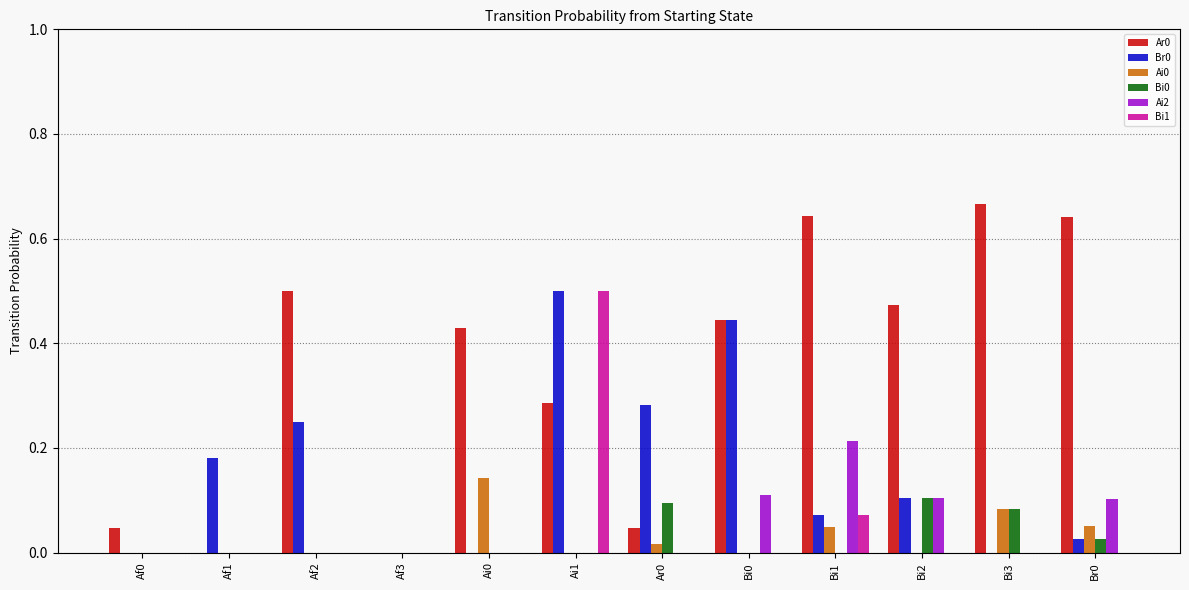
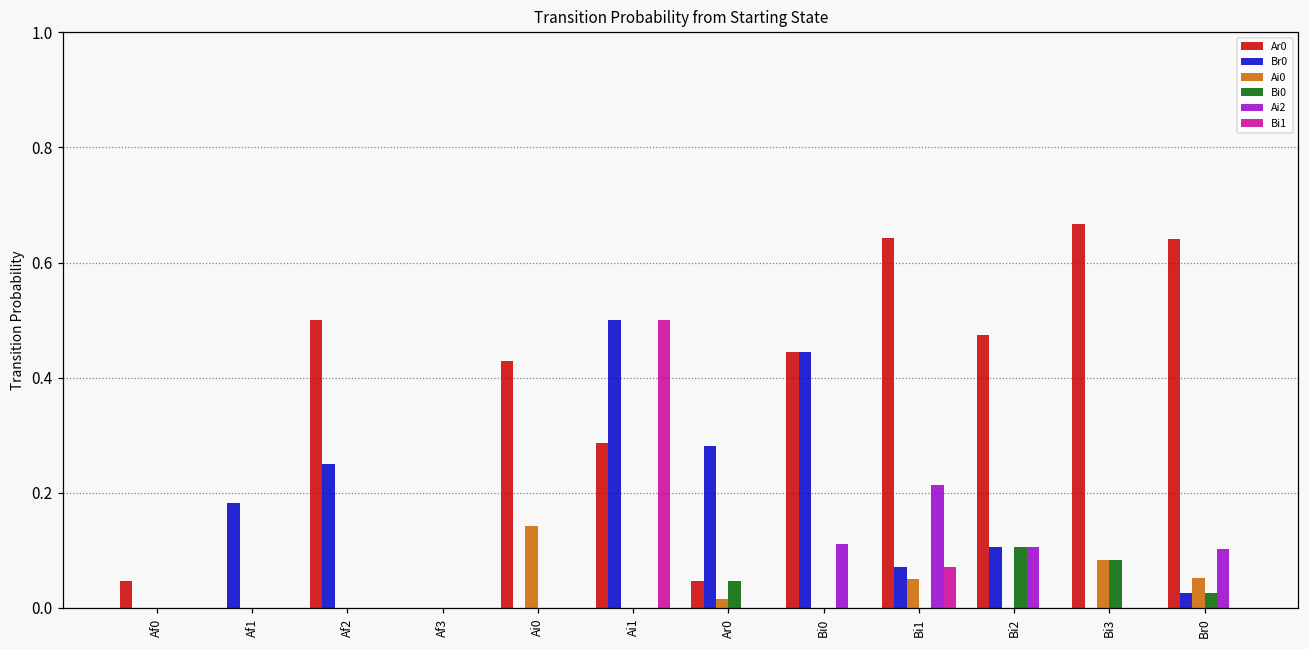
Bi0, Ar0: 0.10 -> 0.05
